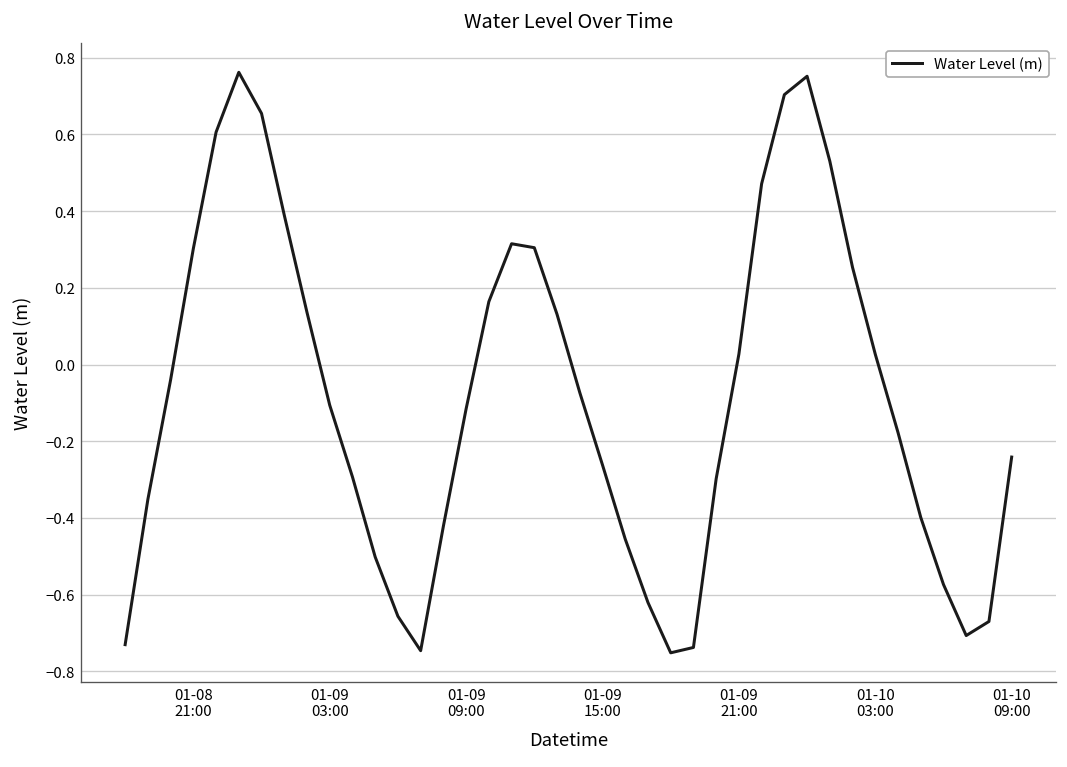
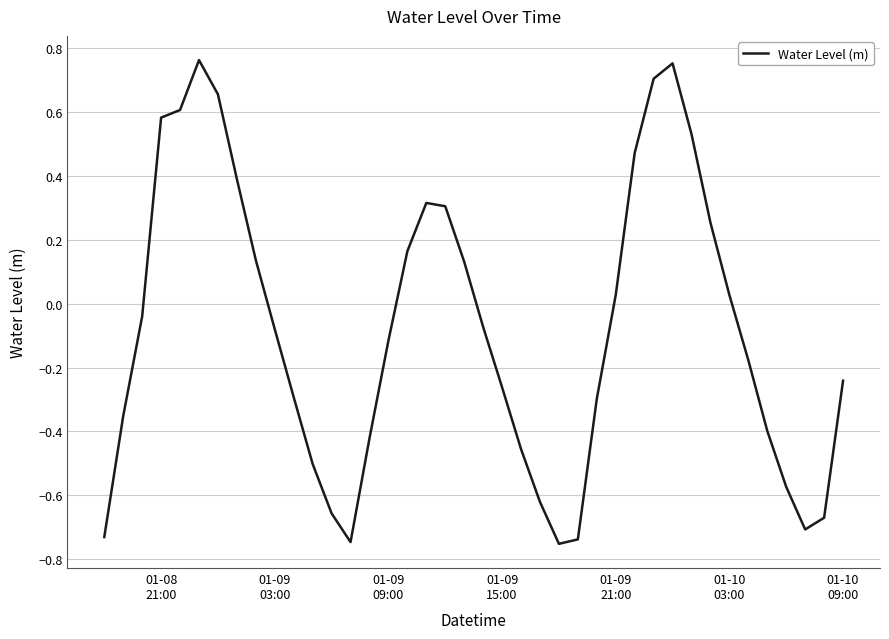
01-08 21:00: 0.30 -> 0.58
01-09 03:00: -0.11 -> -0.08
